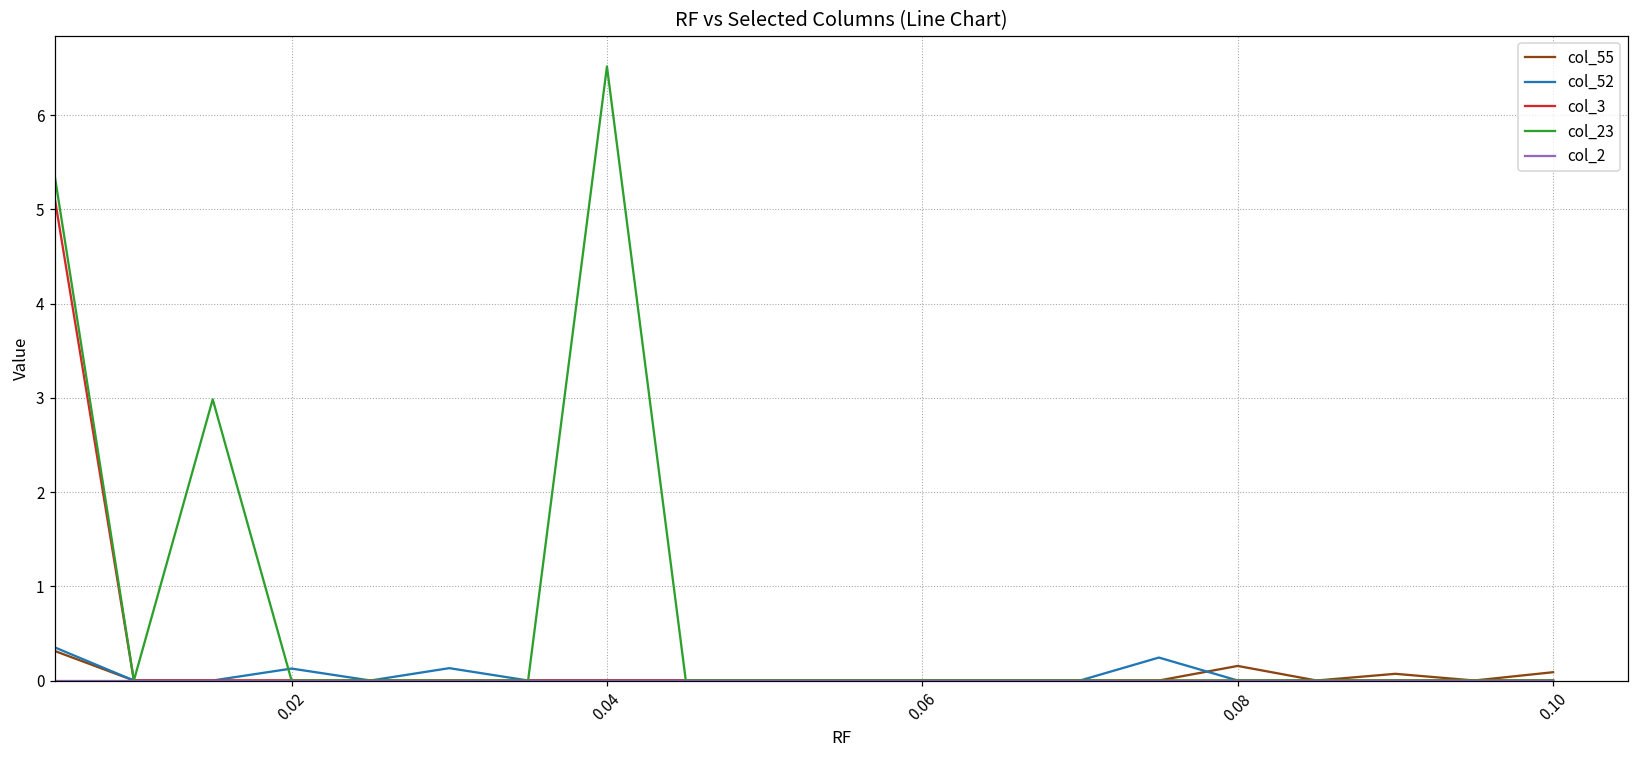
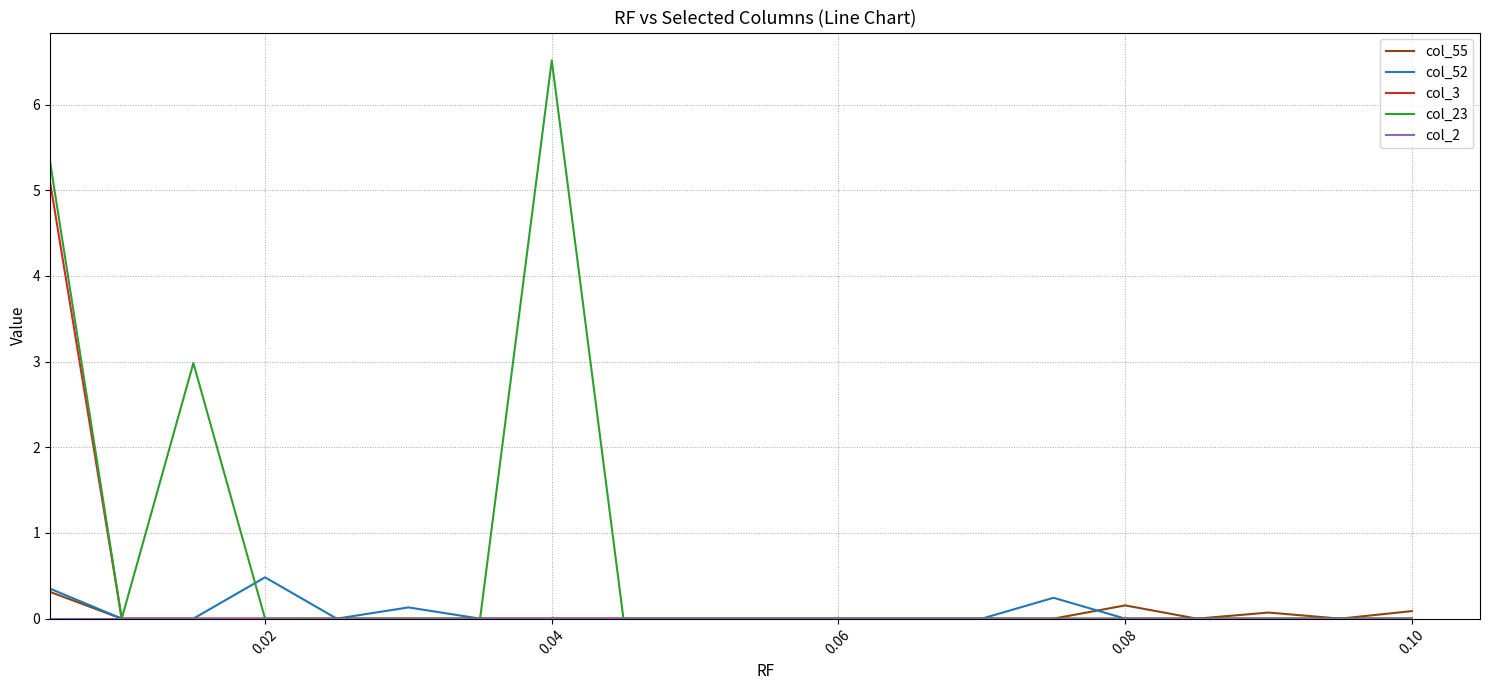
col_52, 0.02: 0.1 -> 0.5
